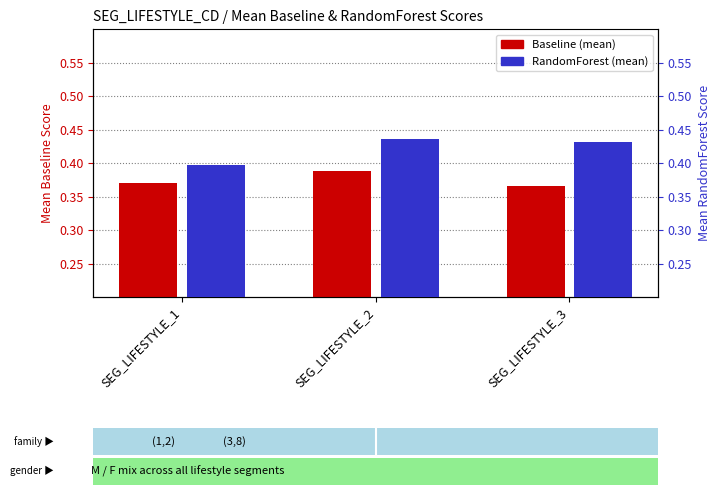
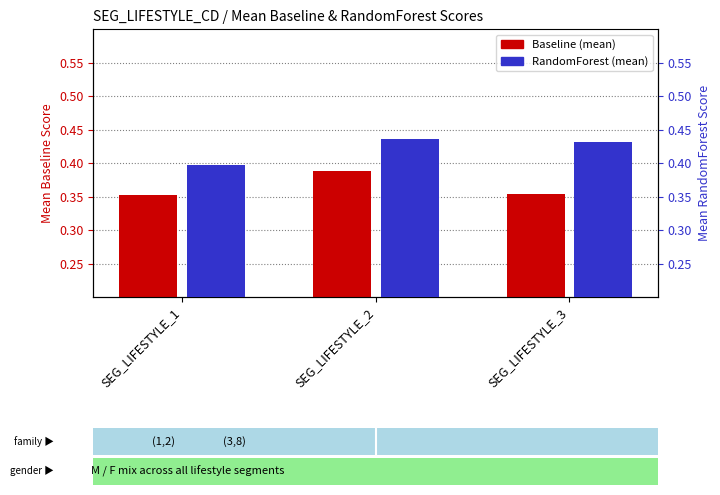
Baseline (mean), SEG_LIFESTYLE_1: 0.37 -> 0.35
Baseline (mean), SEG_LIFESTYLE_3: 0.37 -> 0.35
